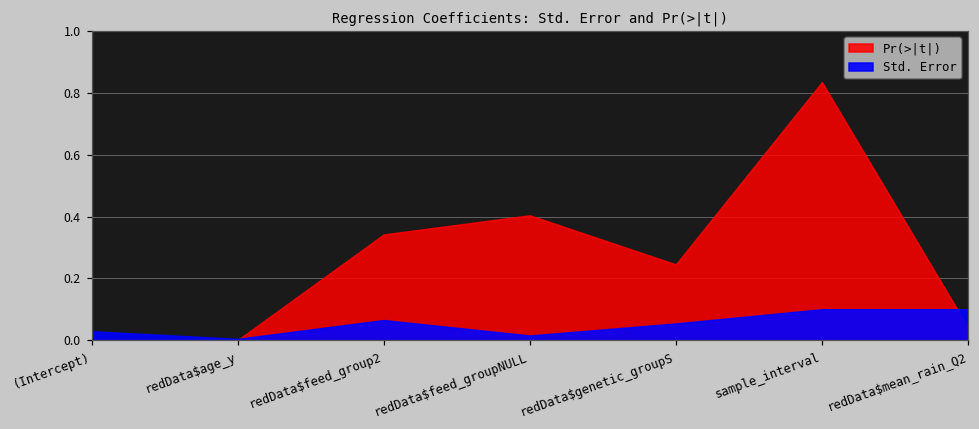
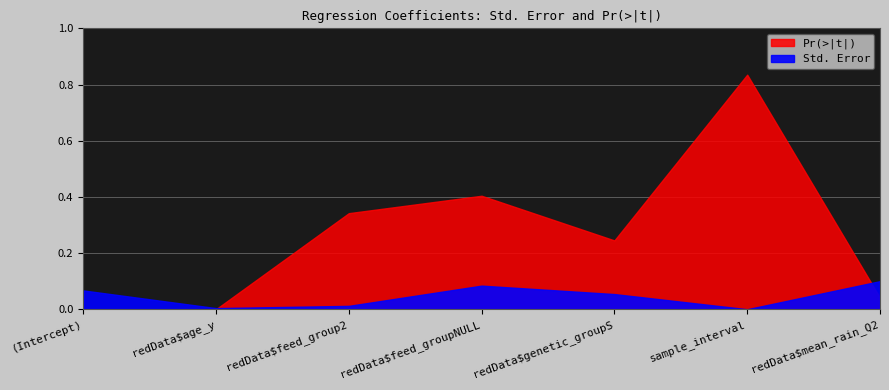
Std. Error, (Intercept): 0.03 -> 0.07
Std. Error, redData$feed_group2: 0.07 -> 0.01
Std. Error, redData$feed_groupNULL: 0.02 -> 0.08
Std. Error, sample_interval: 0.1 -> 0.0
